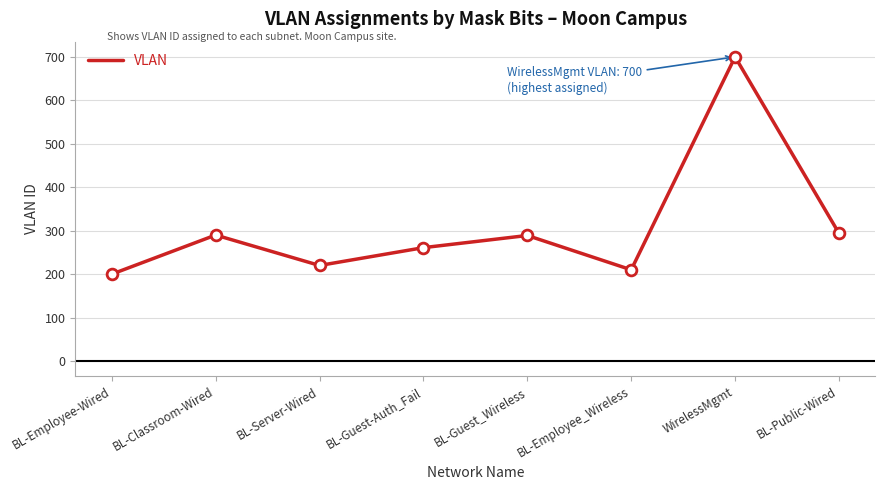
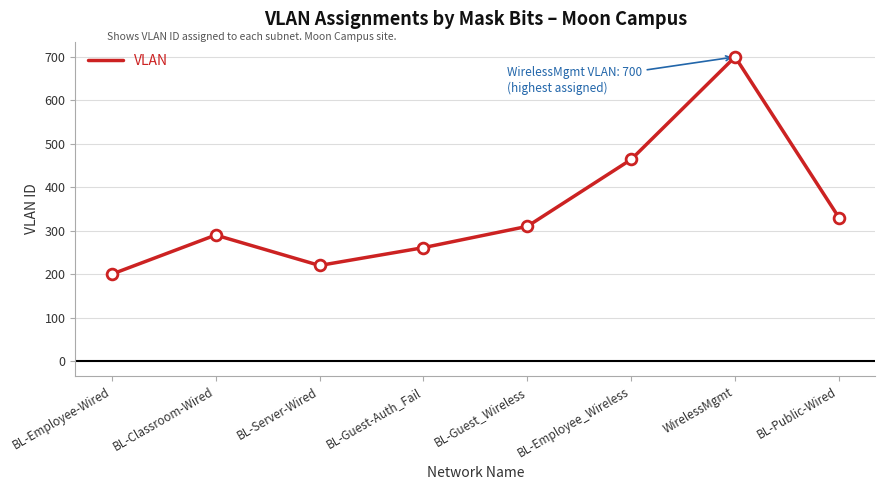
BL-Guest_Wireless: 290 -> 310
BL-Employee_Wireless: 210 -> 460
BL-Public-Wired: 290 -> 330
